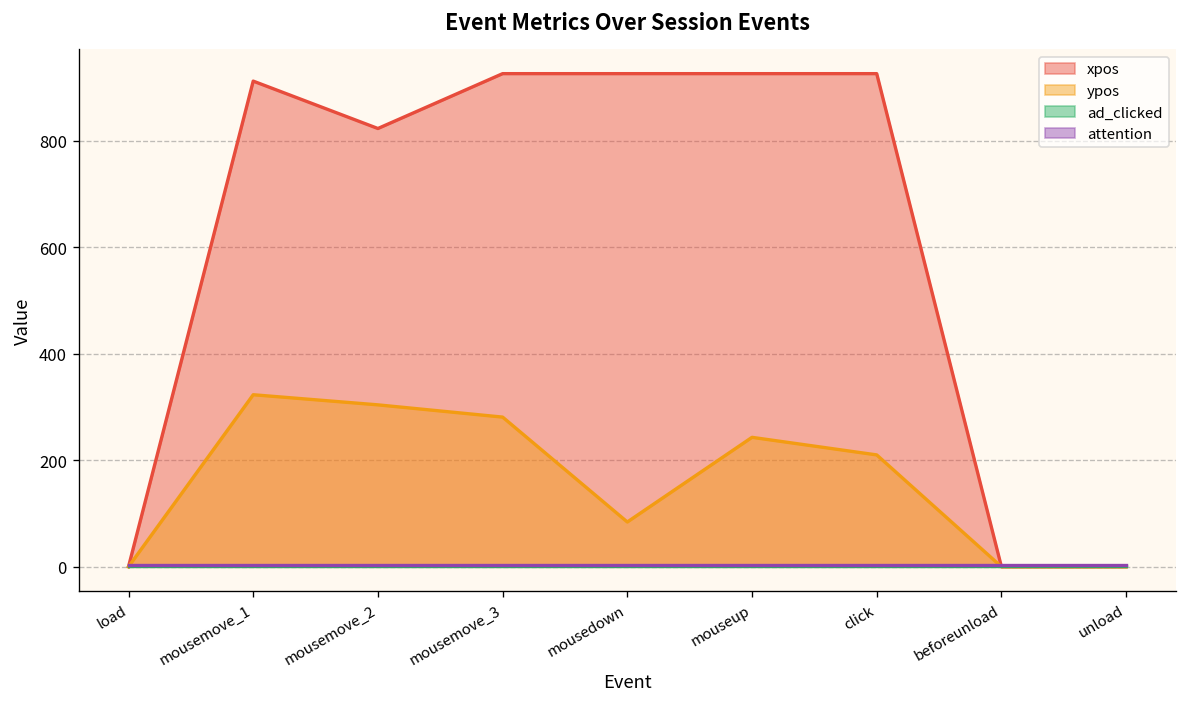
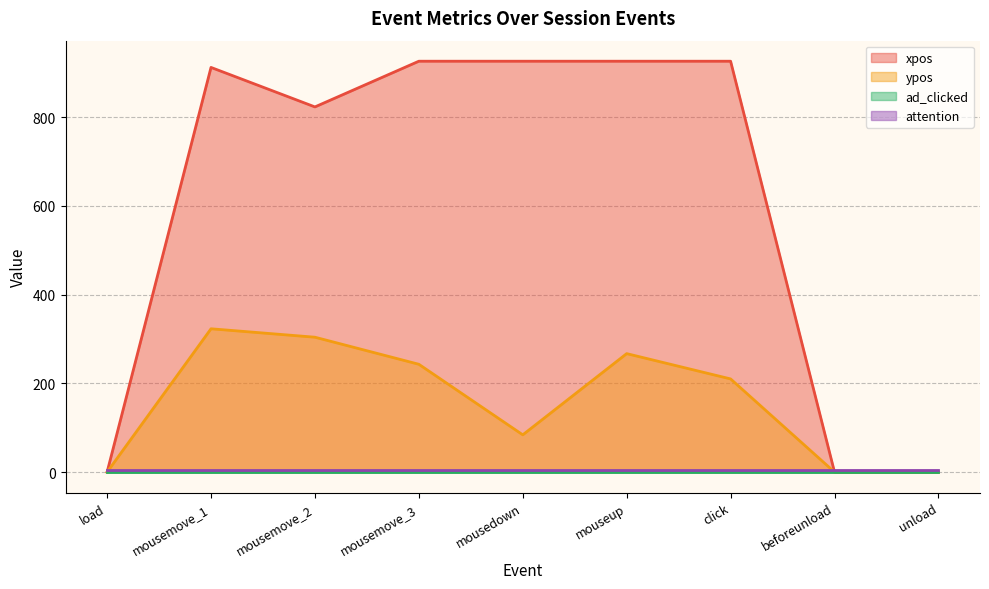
ypos, mousemove_3: 280 -> 240
ypos, mouseup: 240 -> 270
